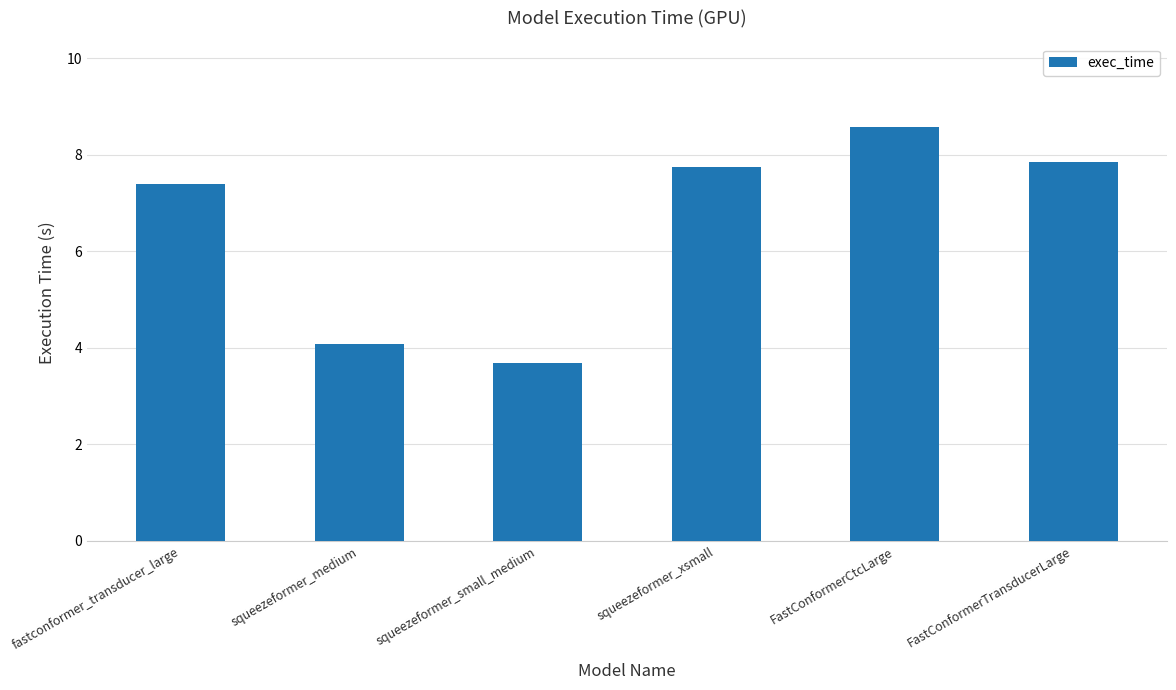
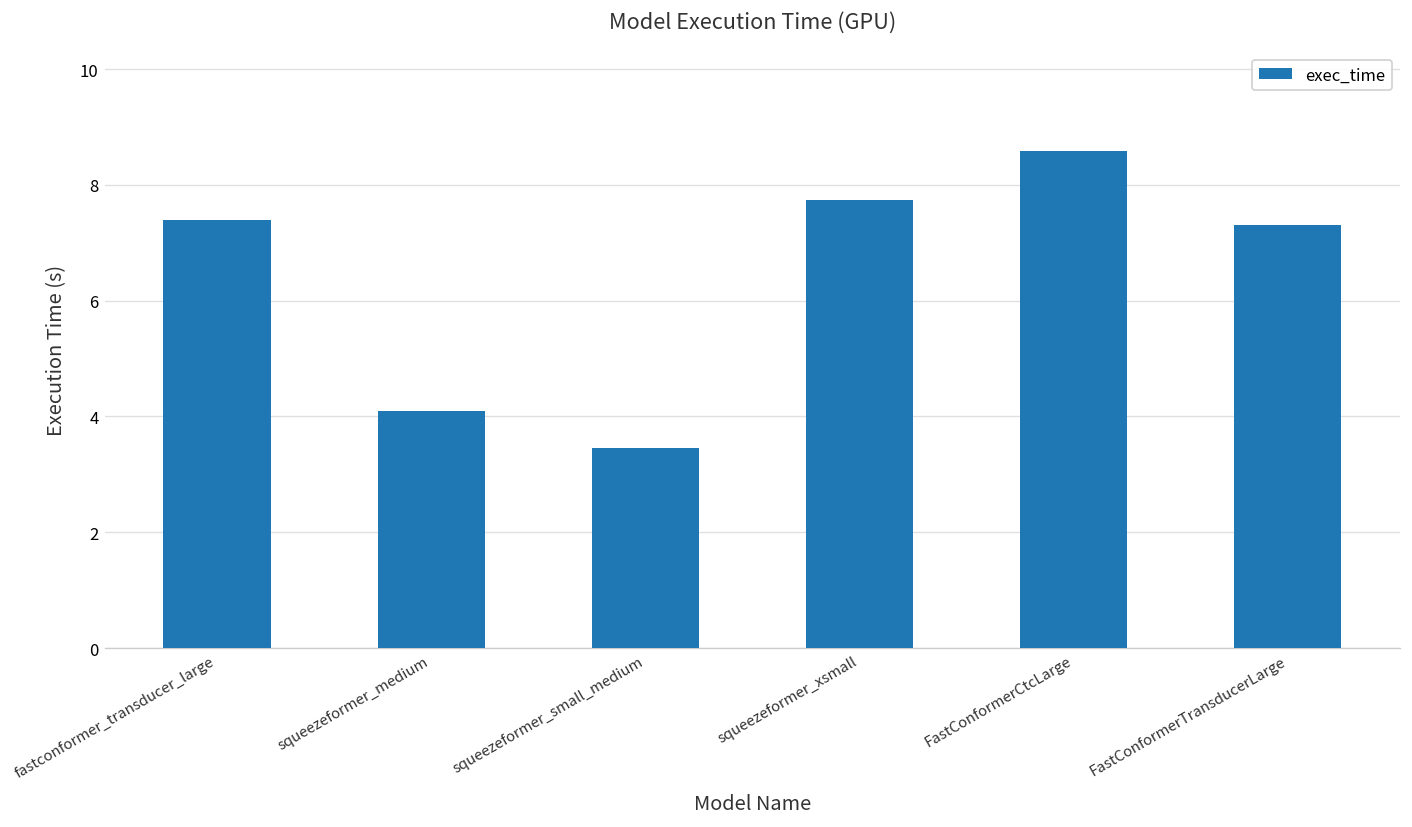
squeezeformer_small_medium: 3.7 -> 3.5
FastConformerTransducerLarge: 7.8 -> 7.3
